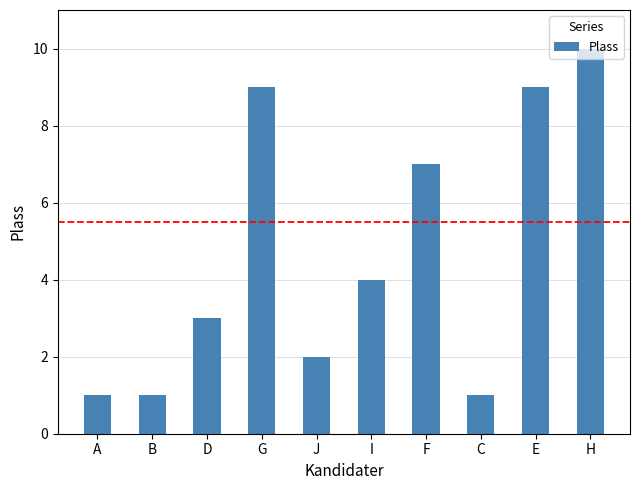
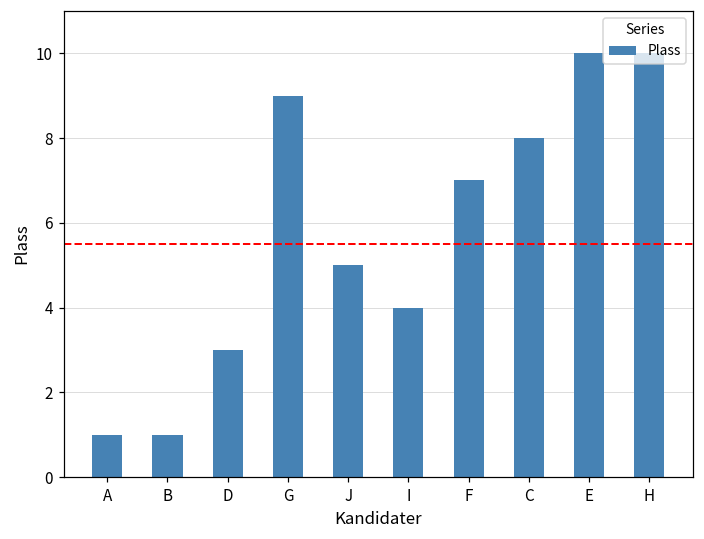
J: 2 -> 5
C: 1 -> 8
E: 9 -> 10
